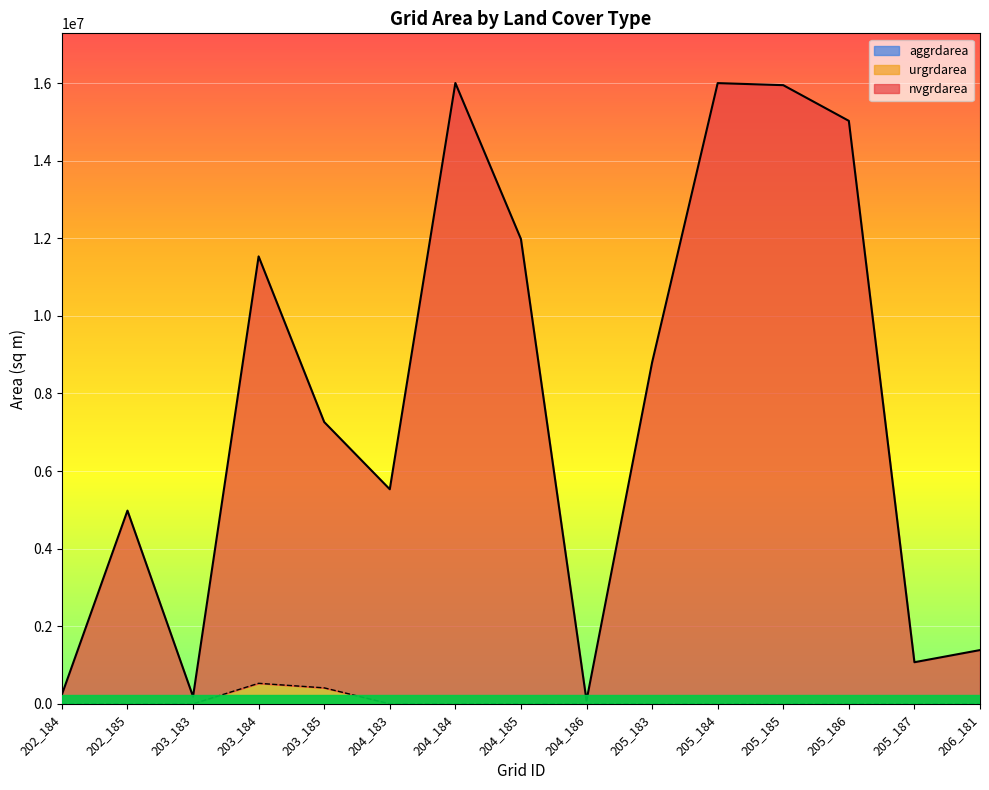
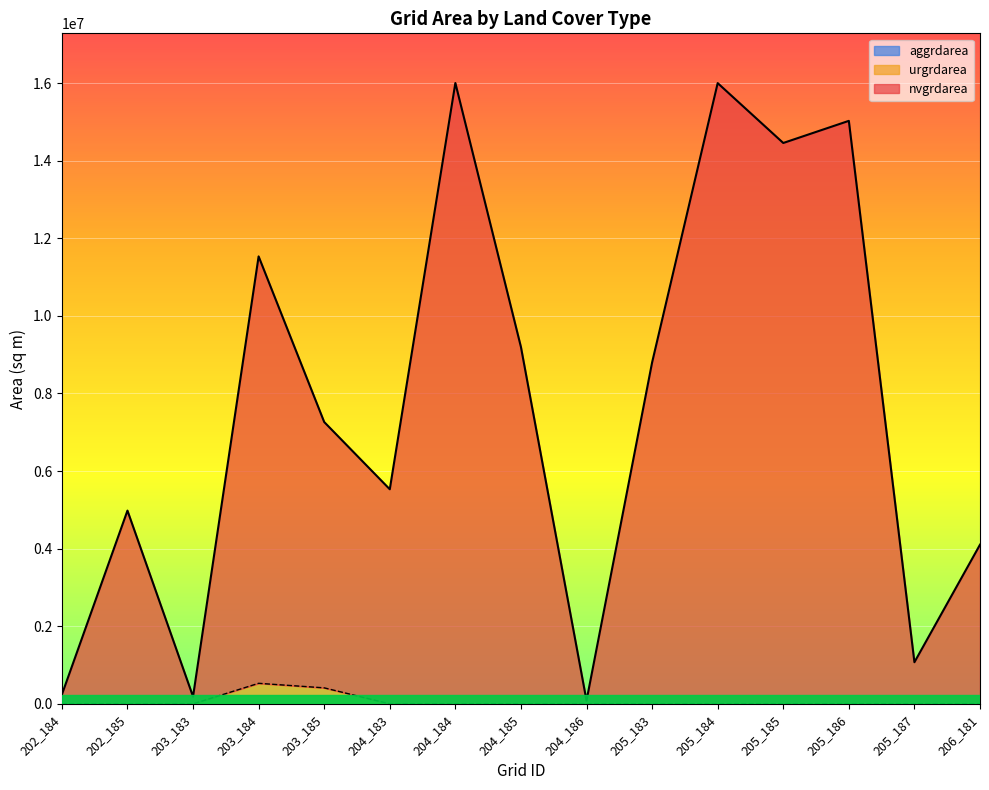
nvgrdarea, 204_185: 12000000 -> 9200000
nvgrdarea, 205_185: 15900000 -> 14500000
nvgrdarea, 206_181: 1400000 -> 4100000
